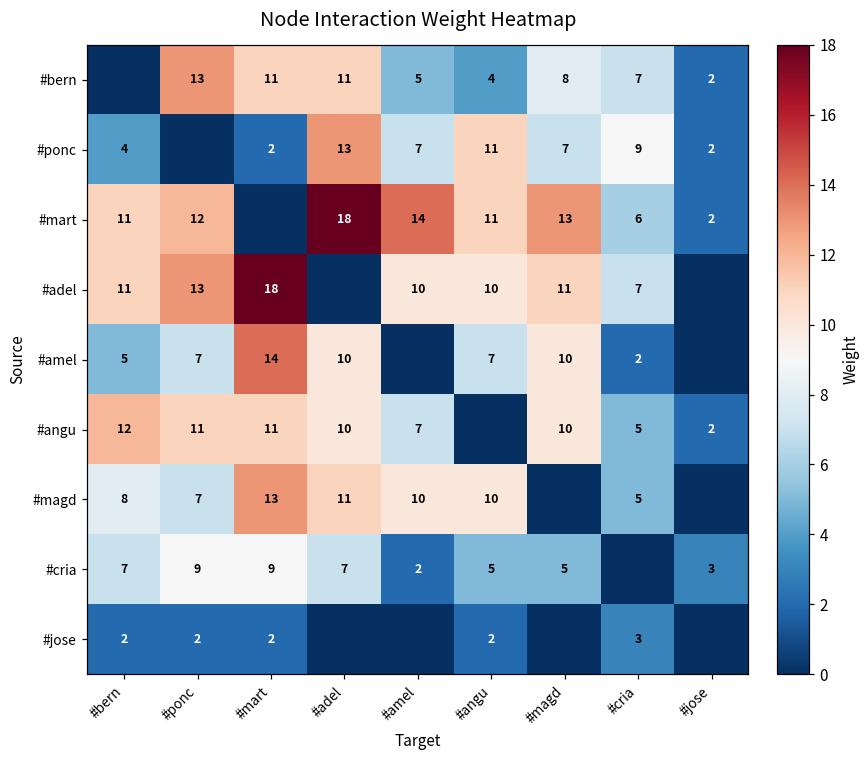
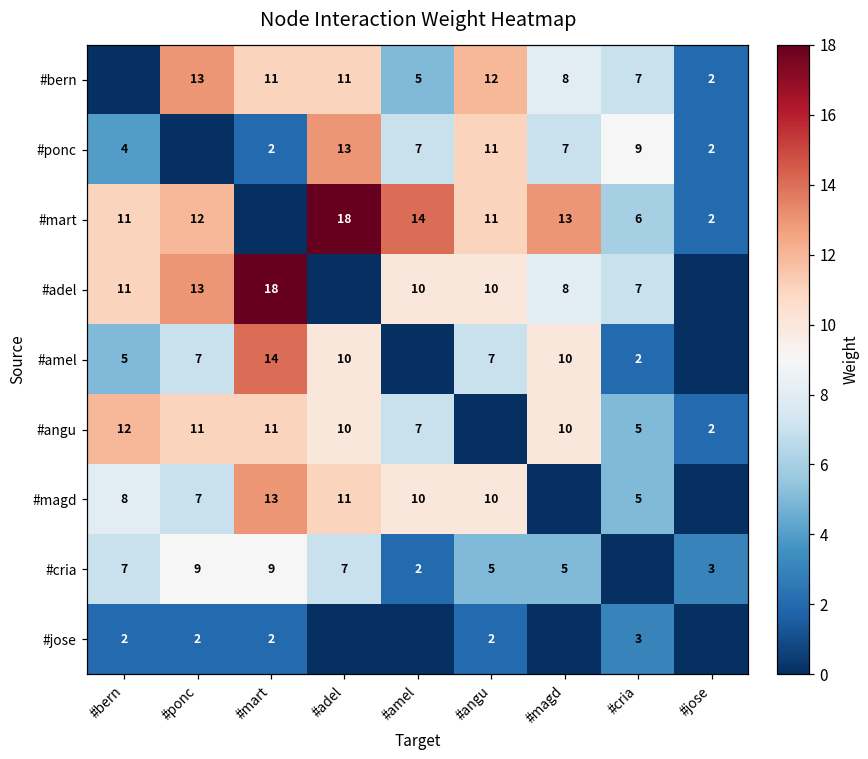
#bern, #angu: 4 -> 12
#adel, #magd: 11 -> 8
